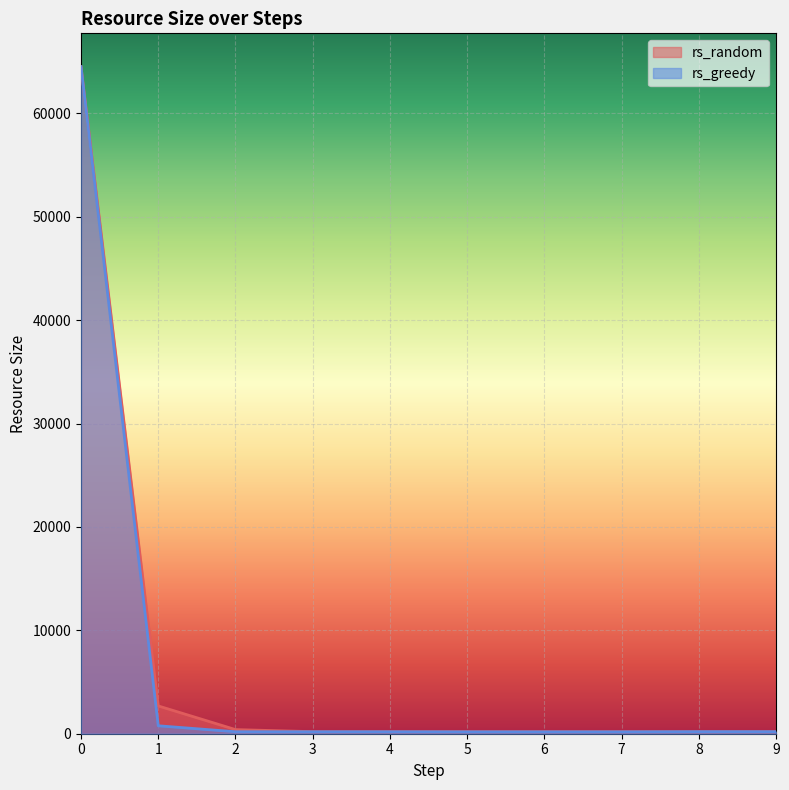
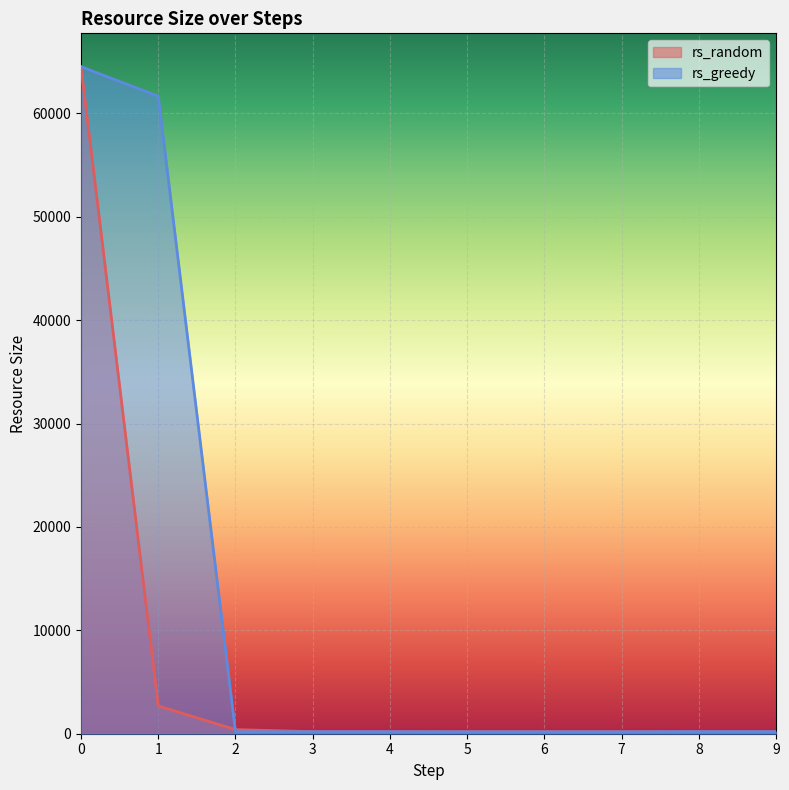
rs_greedy, 1: 800 -> 61700
